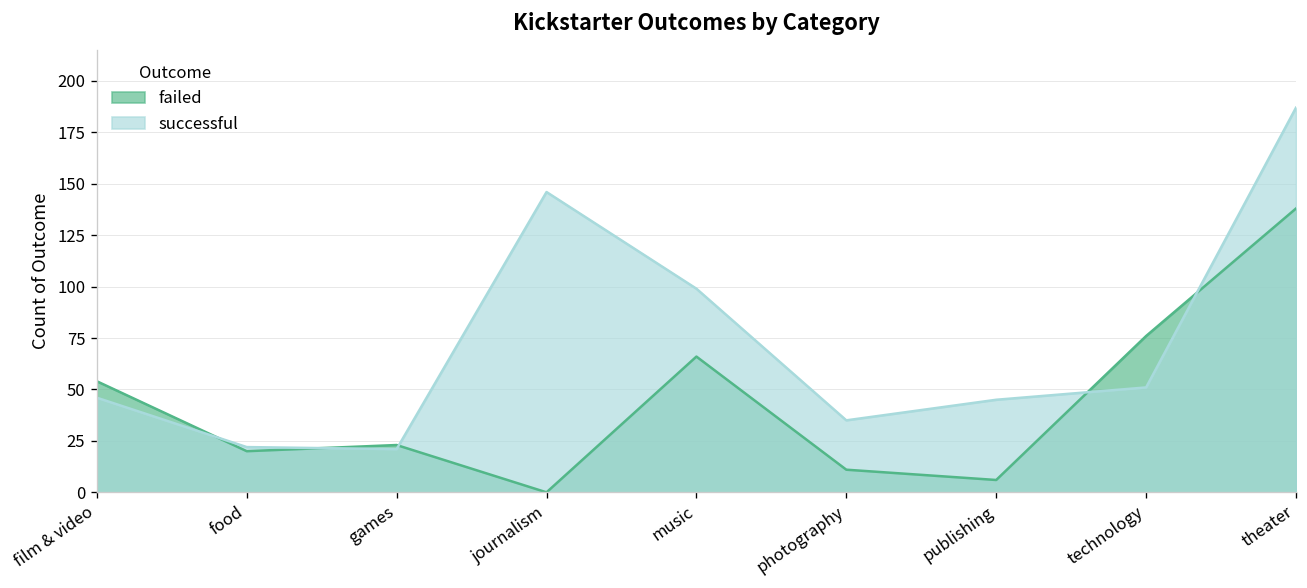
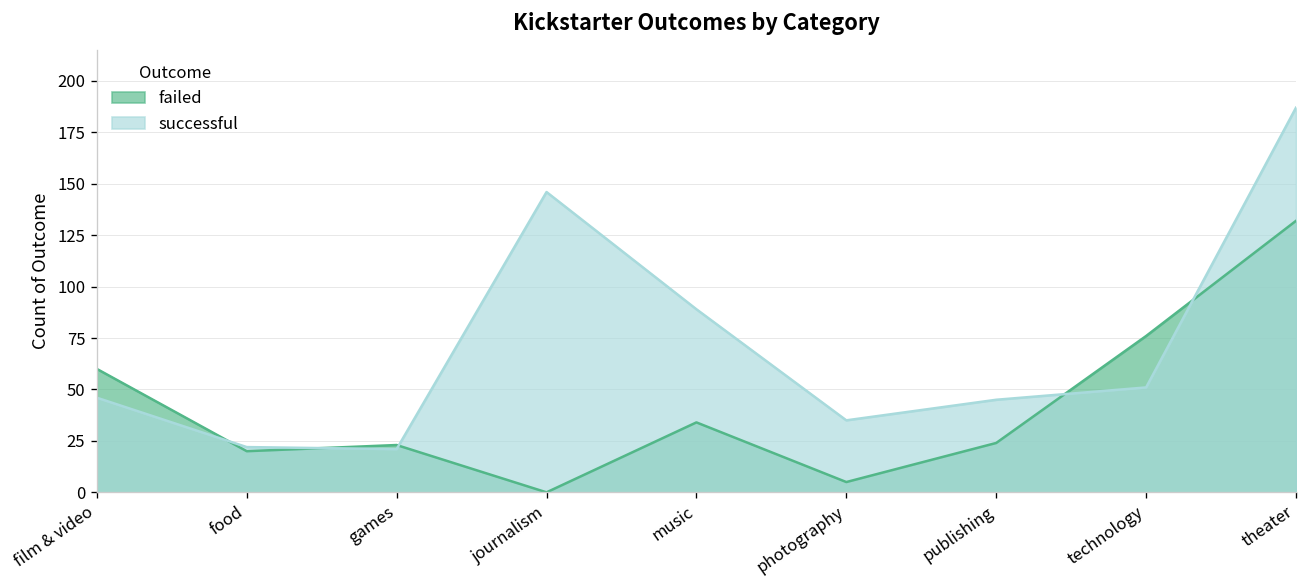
failed, film & video: 54 -> 60
failed, music: 66 -> 34
successful, music: 99 -> 89
failed, photography: 11 -> 5
failed, publishing: 6 -> 24
failed, theater: 138 -> 132
